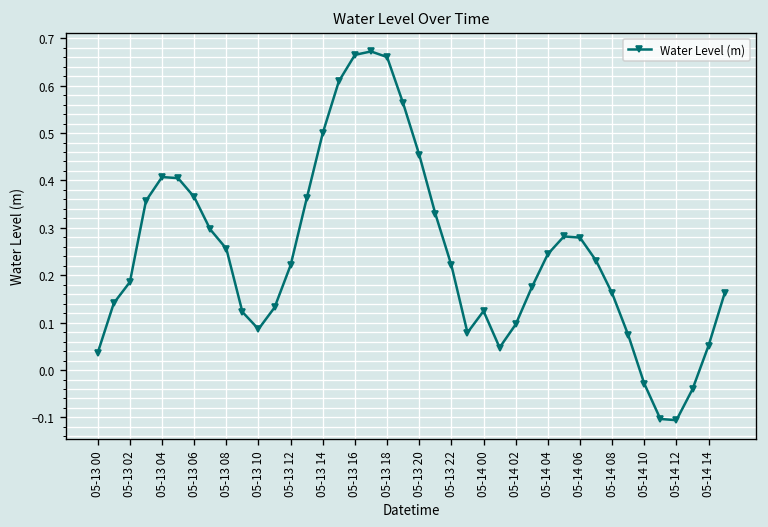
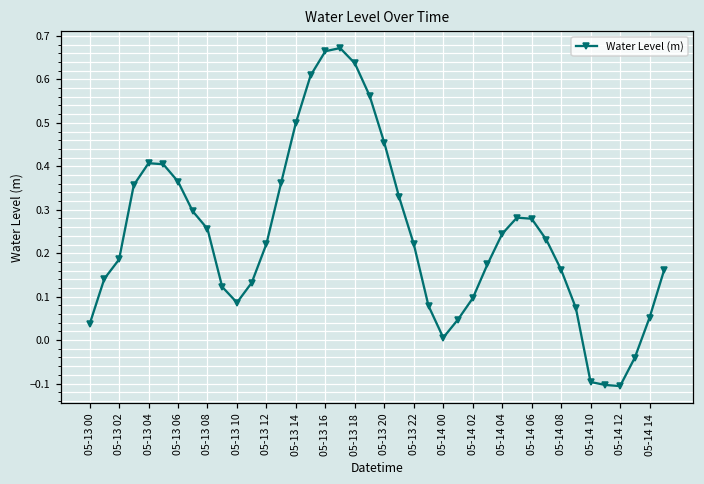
05-13 18: 0.66 -> 0.64
05-14 00: 0.12 -> 0.01
05-14 10: -0.03 -> -0.10
